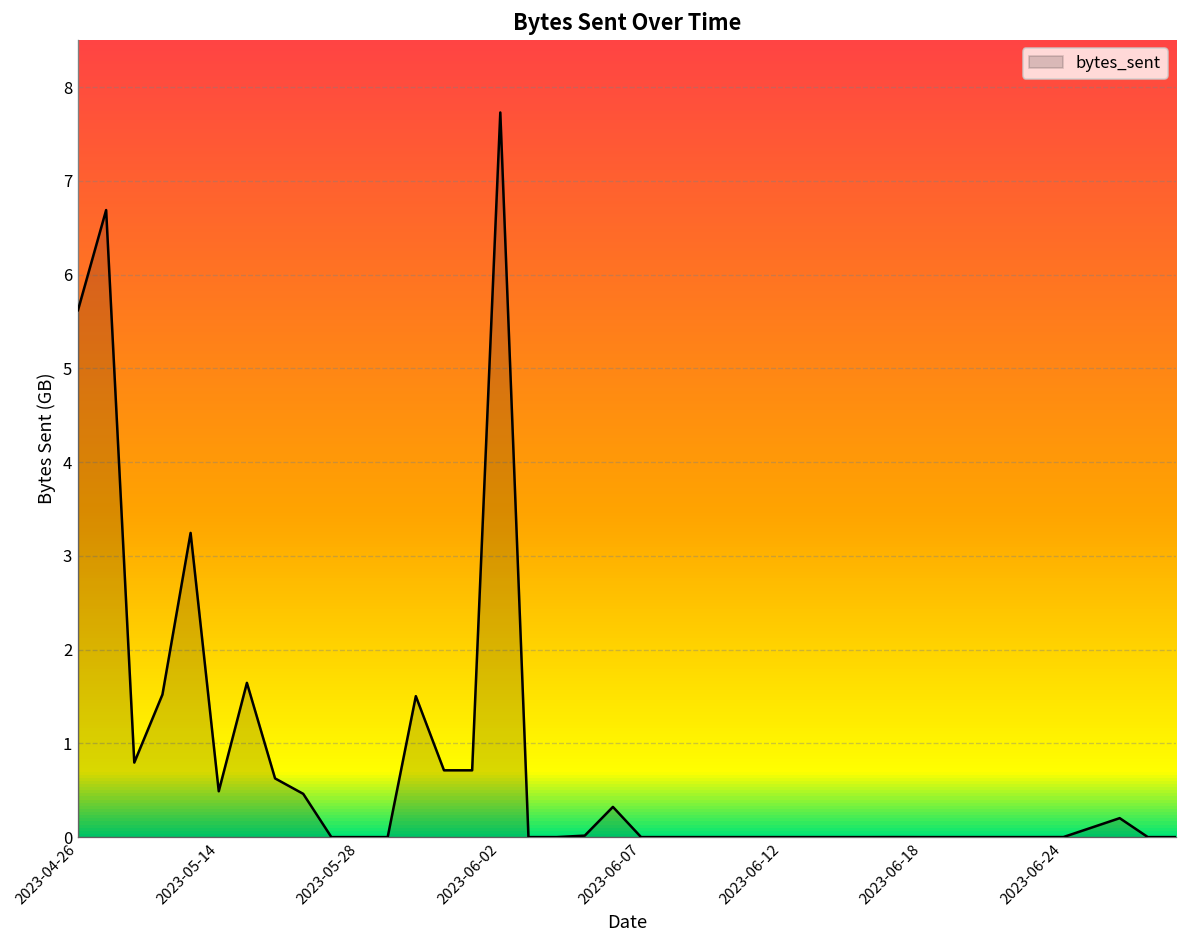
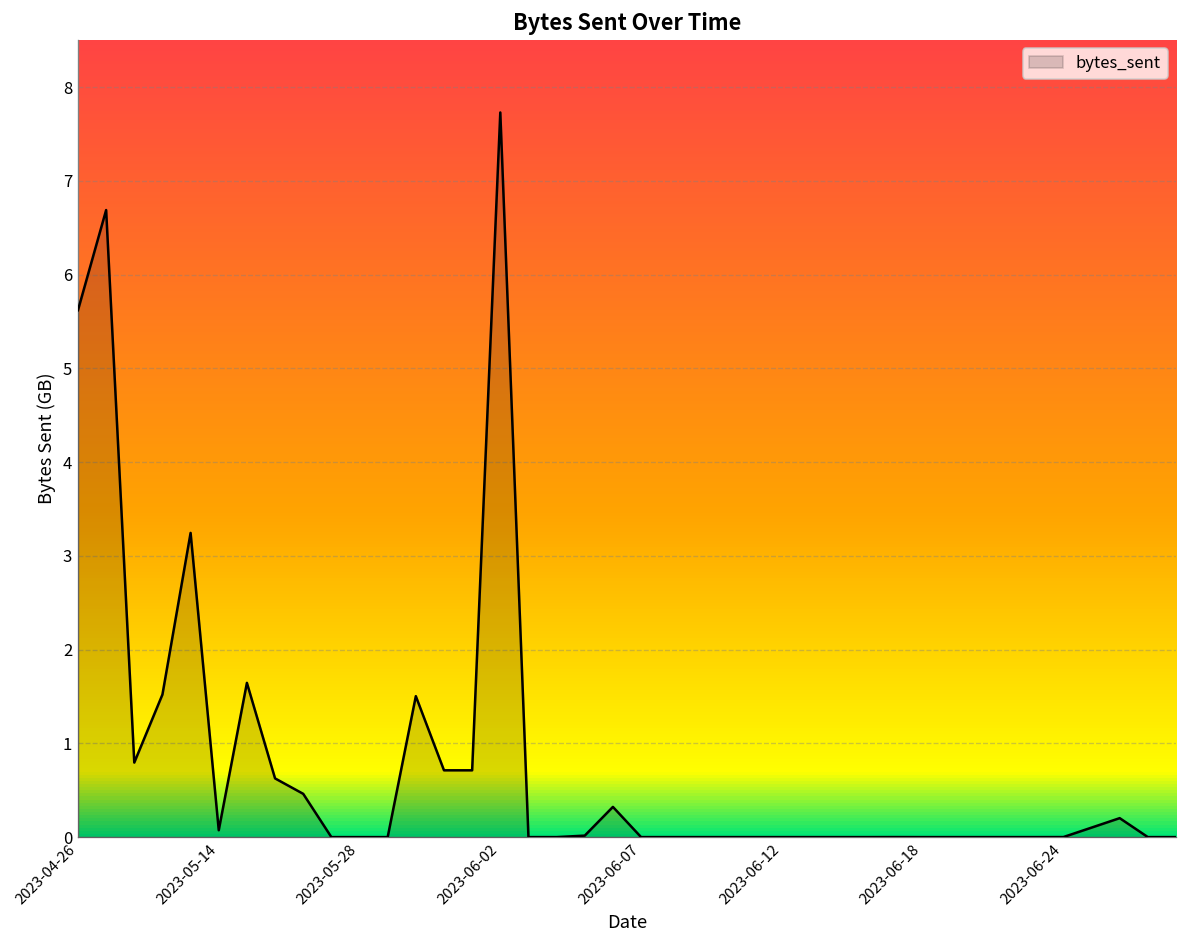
2023-05-14: 0.5 -> 0.1
